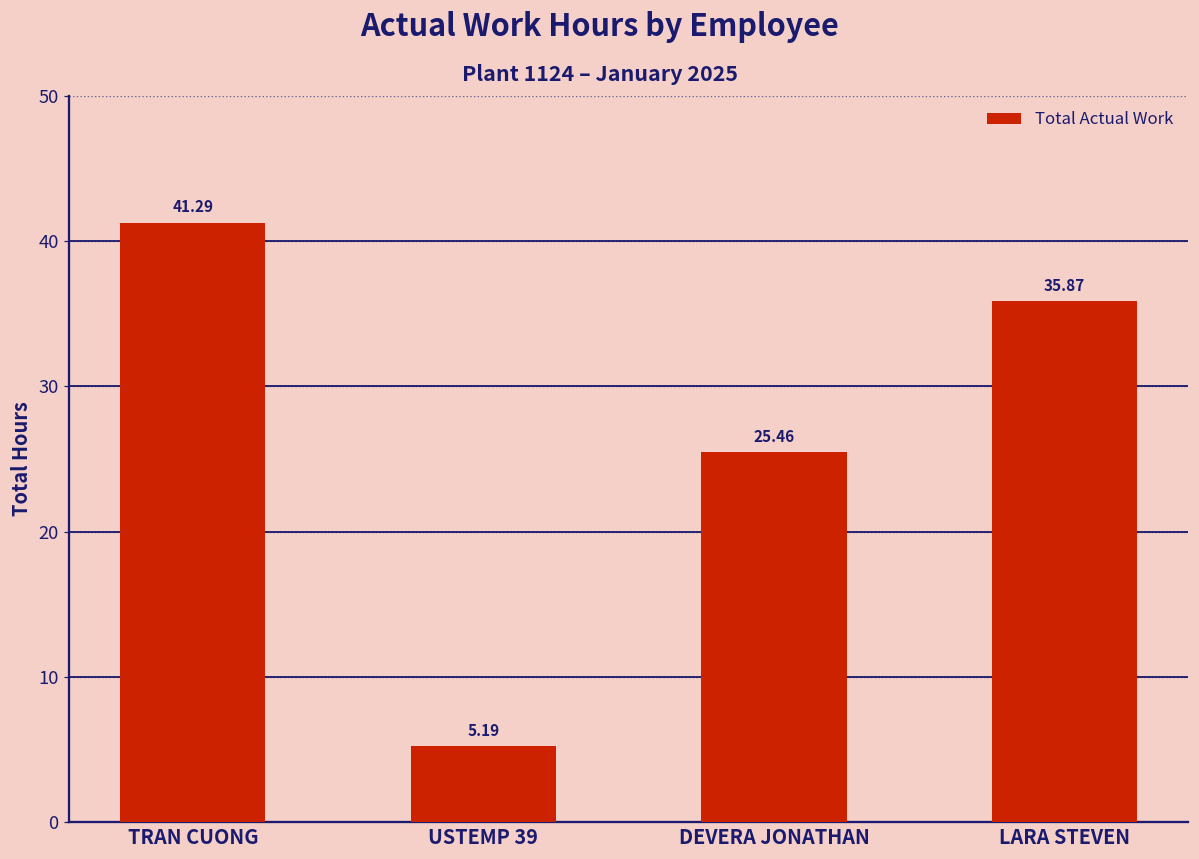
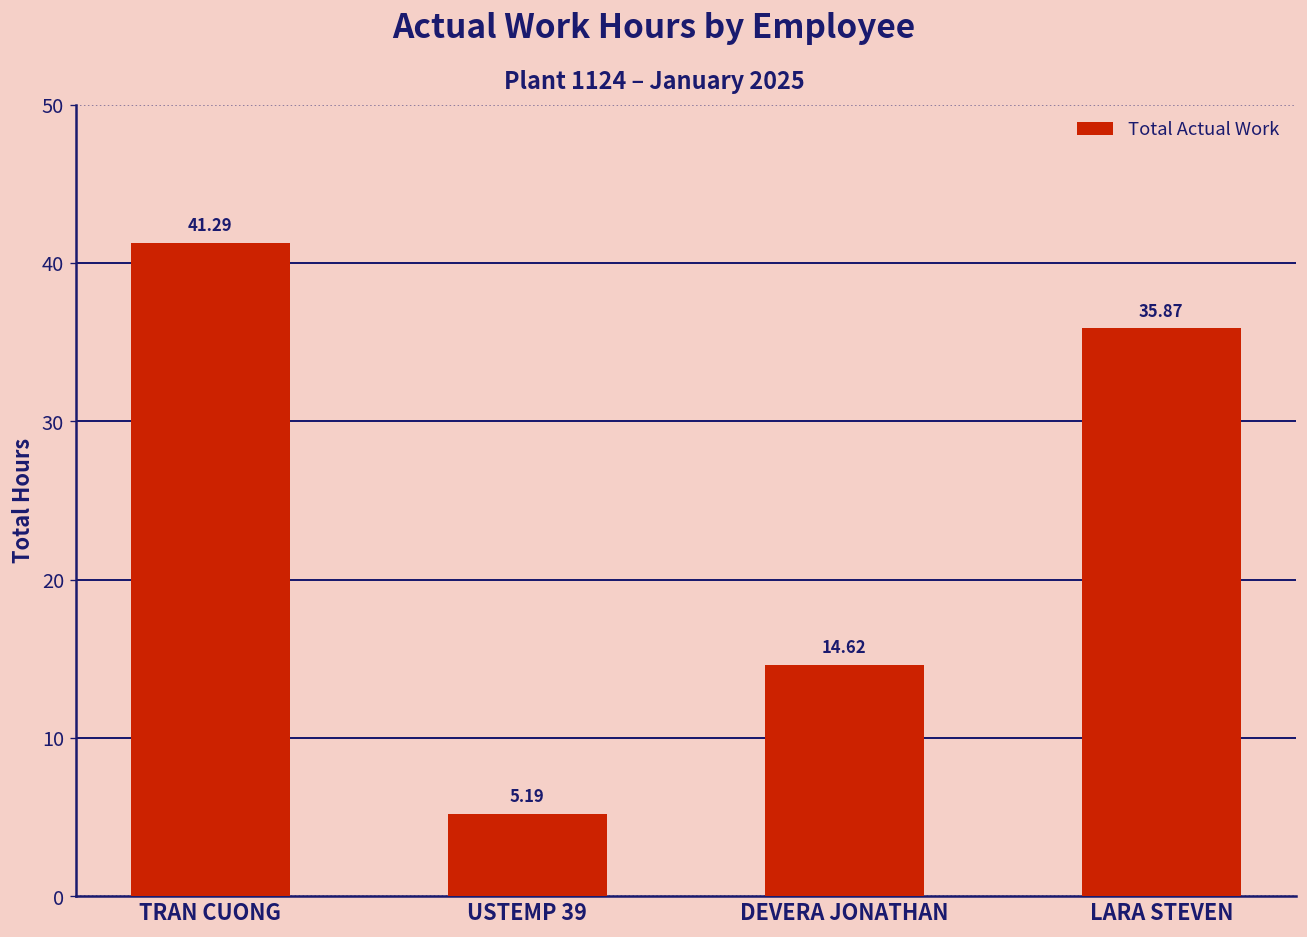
DEVERA JONATHAN: 25.46 -> 14.62
